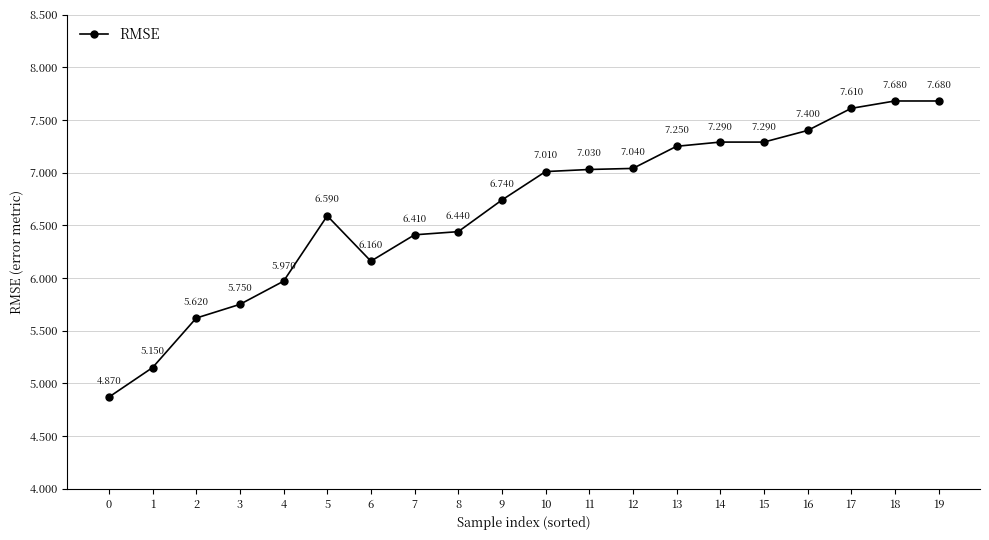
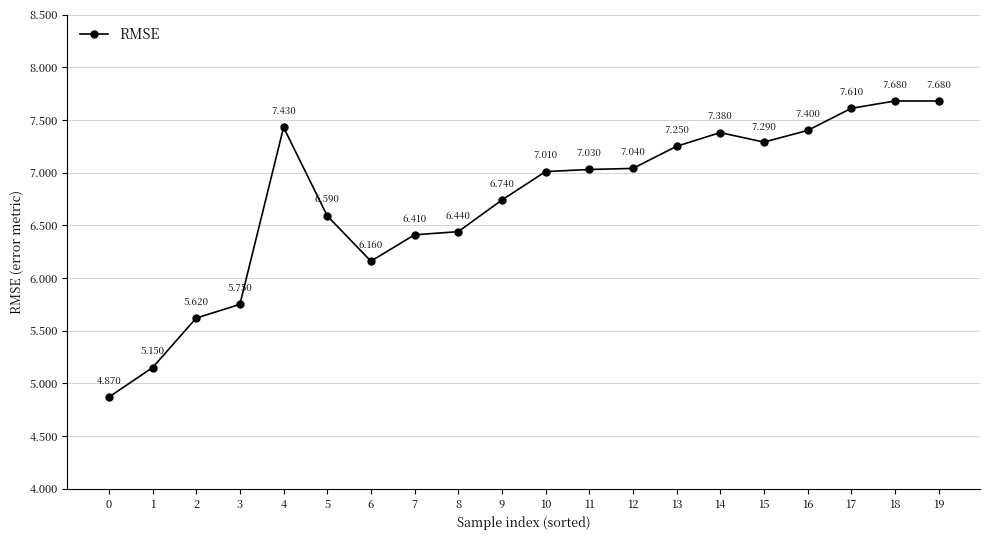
4: 5.970 -> 7.430
14: 7.290 -> 7.380
